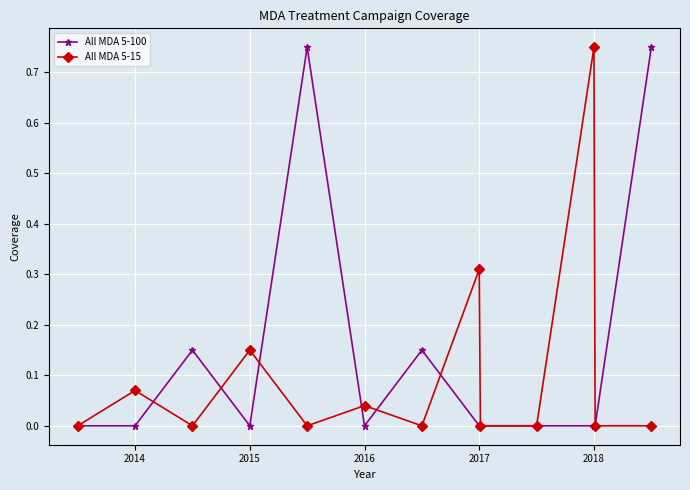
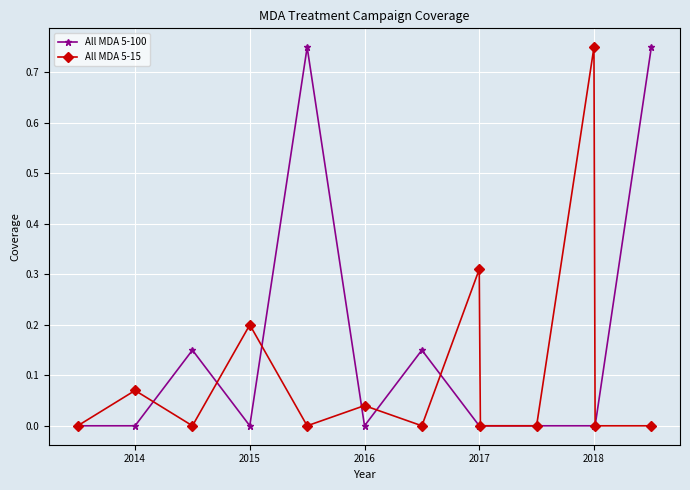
All MDA 5-15, 2015: 0.15 -> 0.20
